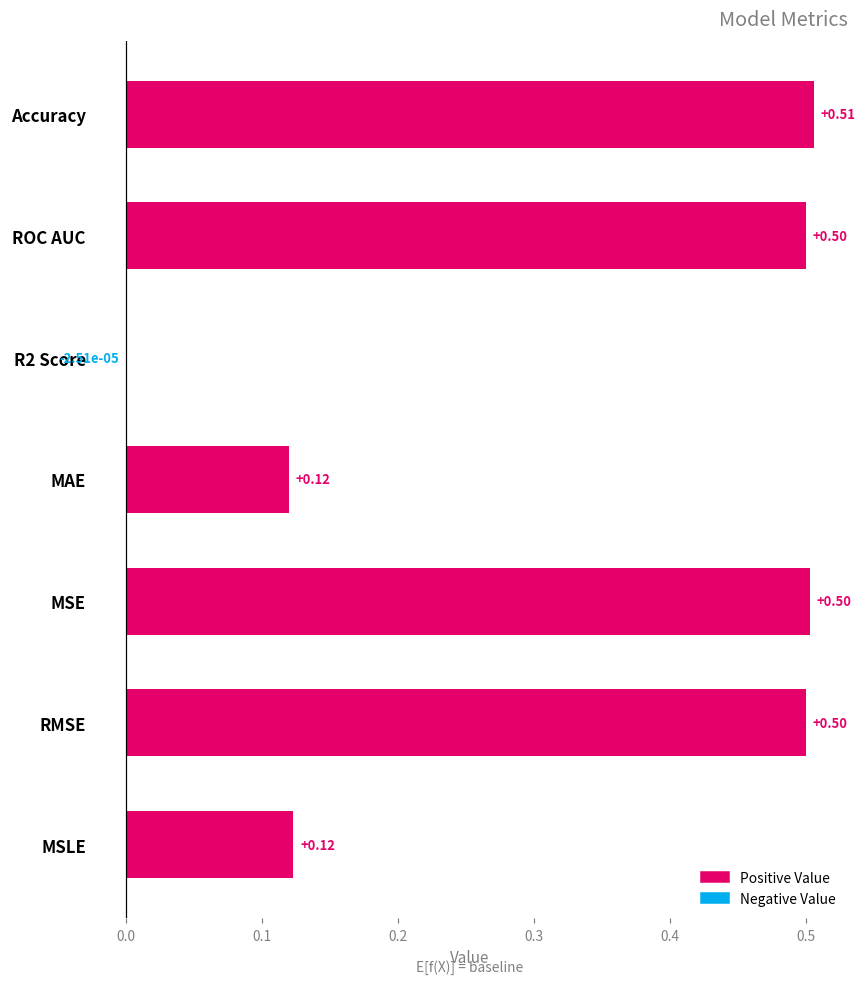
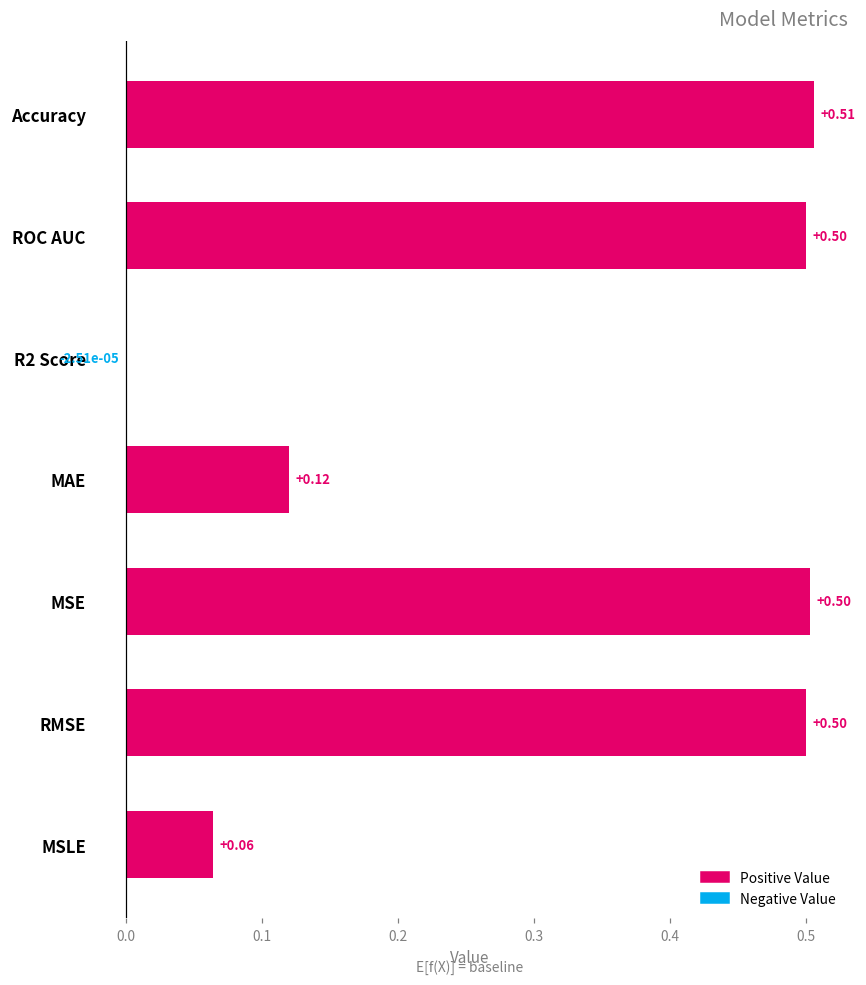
MSLE: +0.12 -> +0.06
